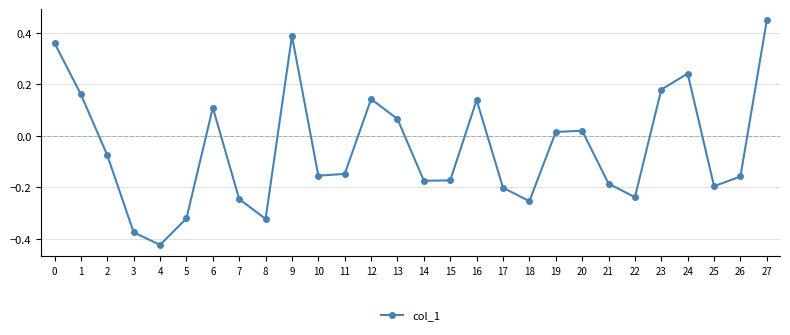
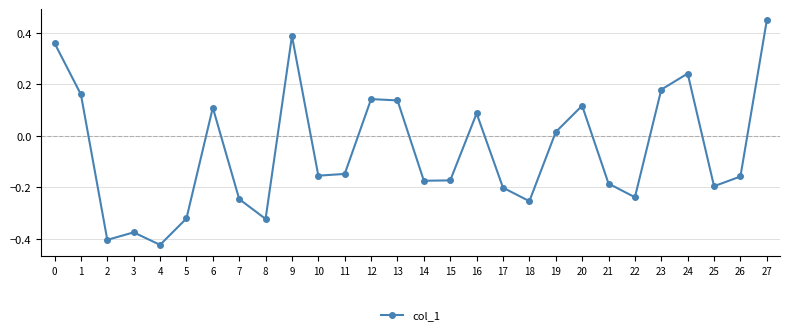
2: -0.08 -> -0.40
13: 0.07 -> 0.14
16: 0.14 -> 0.09
20: 0.02 -> 0.12
